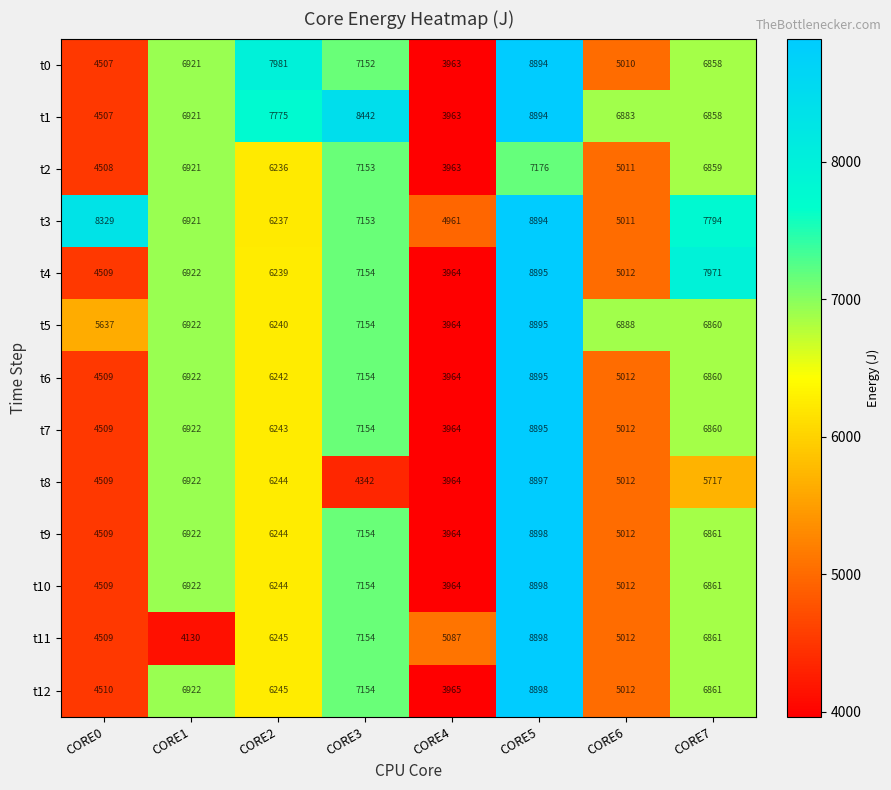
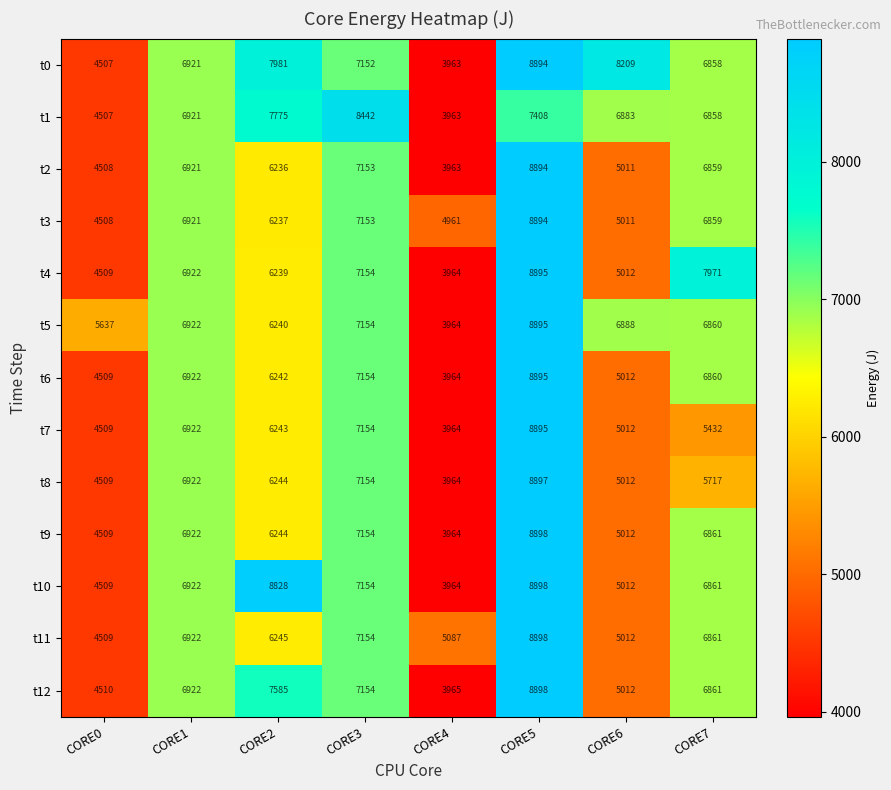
t0, CORE6: 5010 -> 8209
t1, CORE5: 8894 -> 7408
t2, CORE5: 7176 -> 8894
t3, CORE0: 8329 -> 4508
t3, CORE7: 7794 -> 6859
t7, CORE7: 6860 -> 5432
t8, CORE3: 4342 -> 7154
t10, CORE2: 6244 -> 8828
t11, CORE1: 4130 -> 6922
t12, CORE2: 6245 -> 7585
